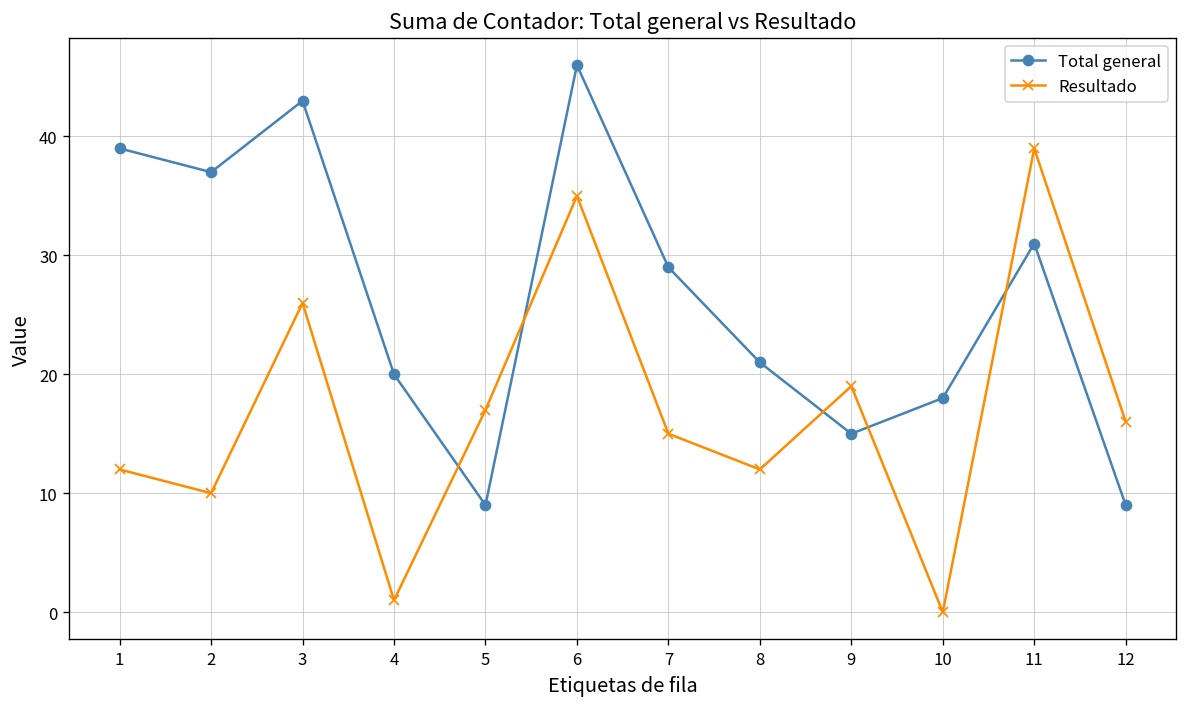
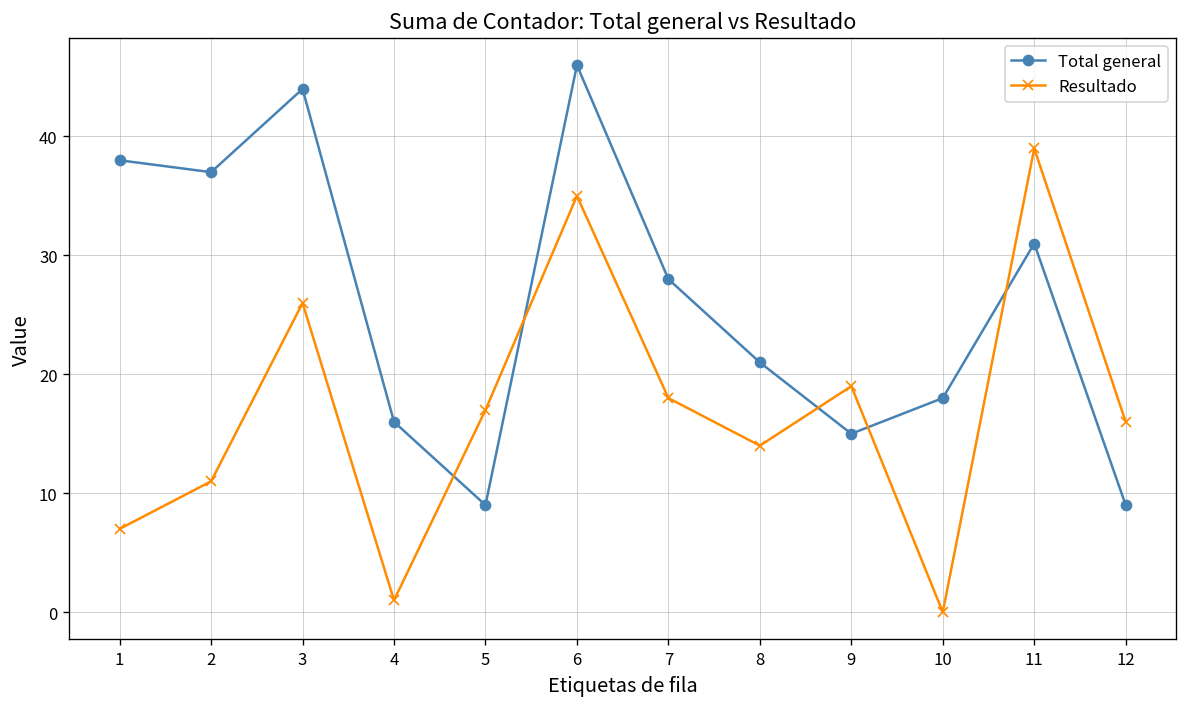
Total general, 1: 39 -> 38
Resultado, 1: 12 -> 7
Resultado, 2: 10 -> 11
Total general, 3: 43 -> 44
Total general, 4: 20 -> 16
Total general, 7: 29 -> 28
Resultado, 7: 15 -> 18
Resultado, 8: 12 -> 14
